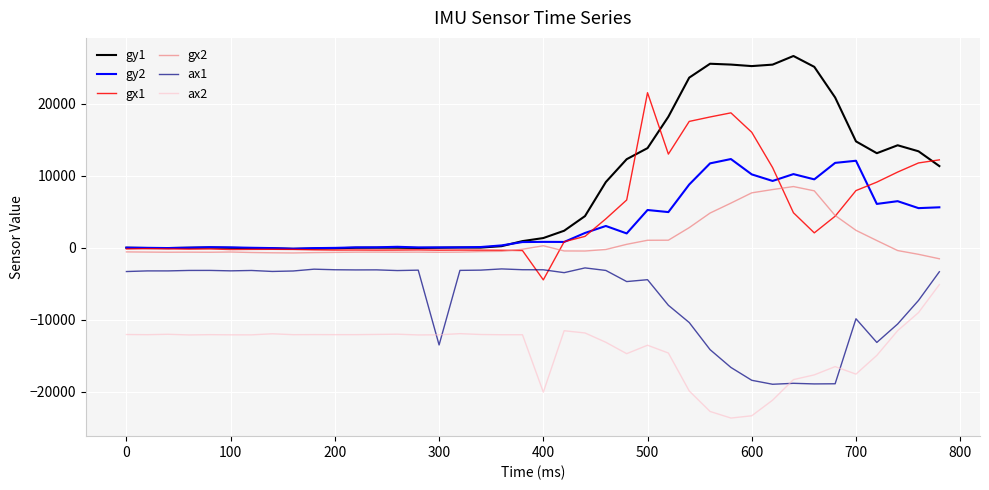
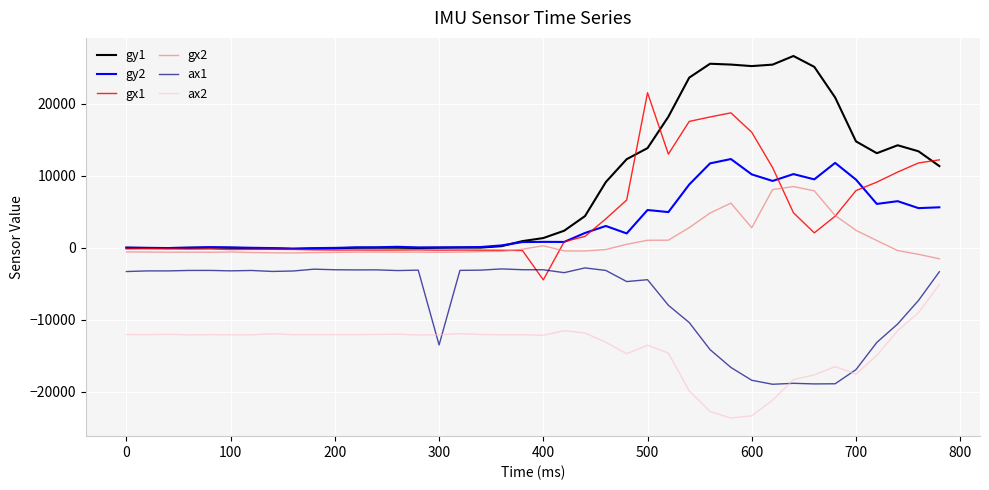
ax2, 400: -20000 -> -12000
gx2, 600: 8000 -> 3000
gy2, 700: 12000 -> 9000
ax1, 700: -10000 -> -17000
